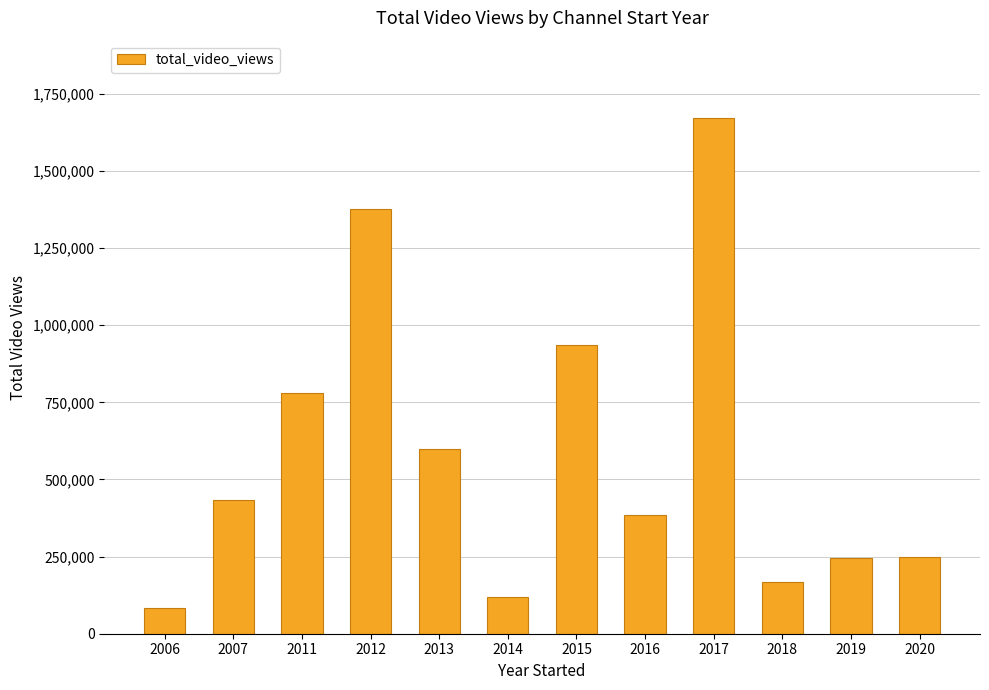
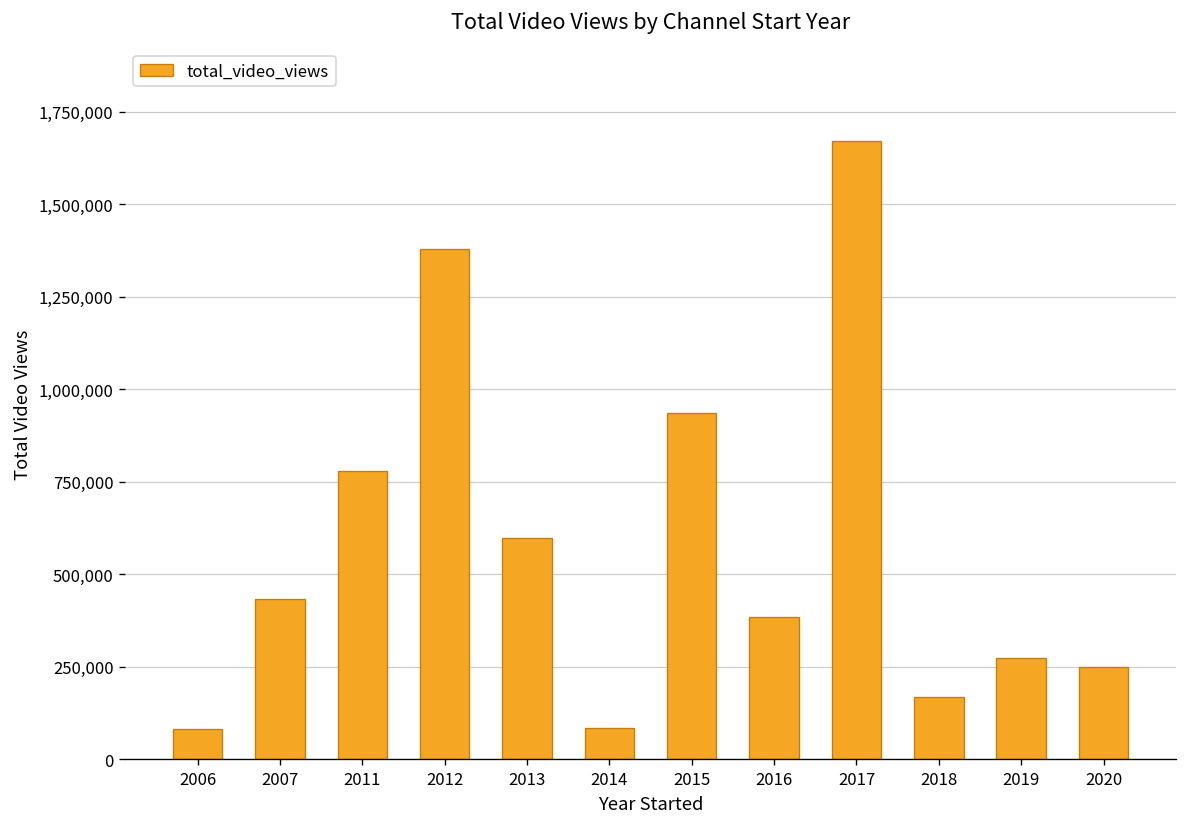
2014: 120,000 -> 80,000
2019: 250,000 -> 270,000
